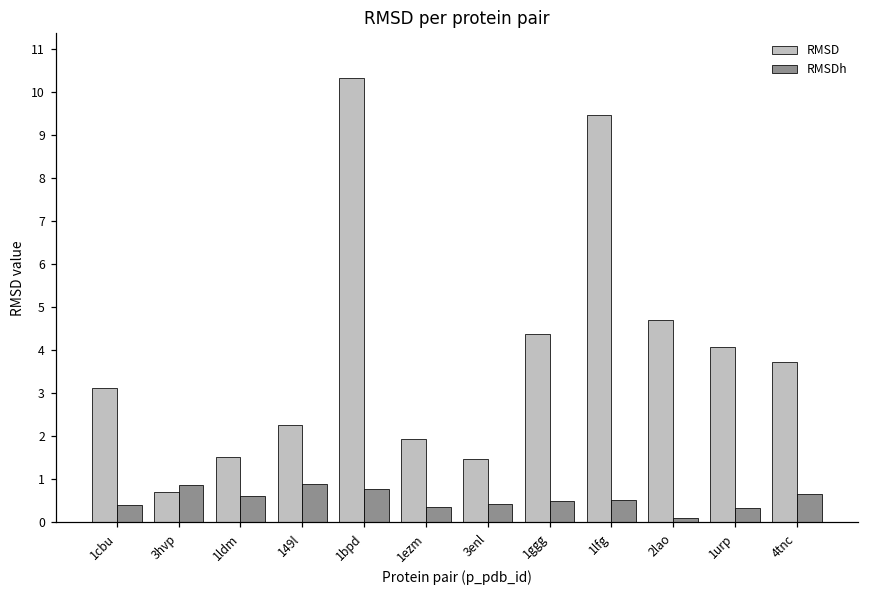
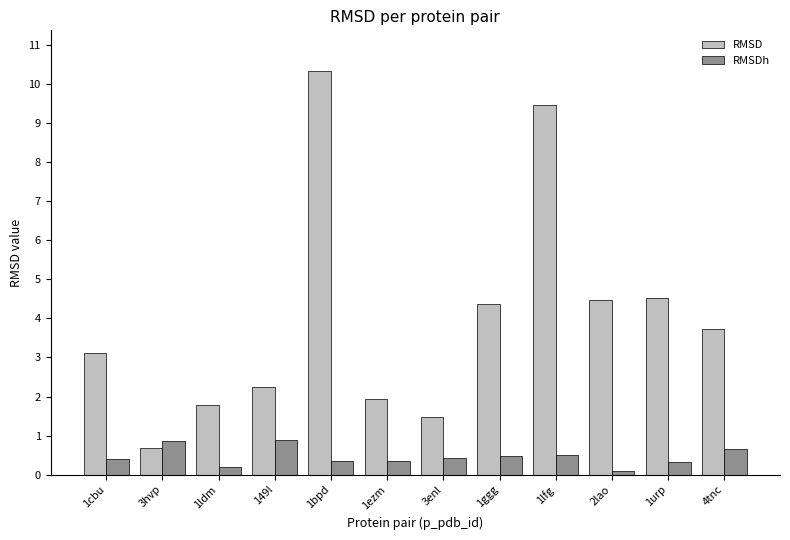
RMSD, 1ldm: 1.5 -> 1.8
RMSDh, 1ldm: 0.6 -> 0.2
RMSDh, 1bpd: 0.8 -> 0.4
RMSD, 2lao: 4.7 -> 4.5
RMSD, 1urp: 4.1 -> 4.5
